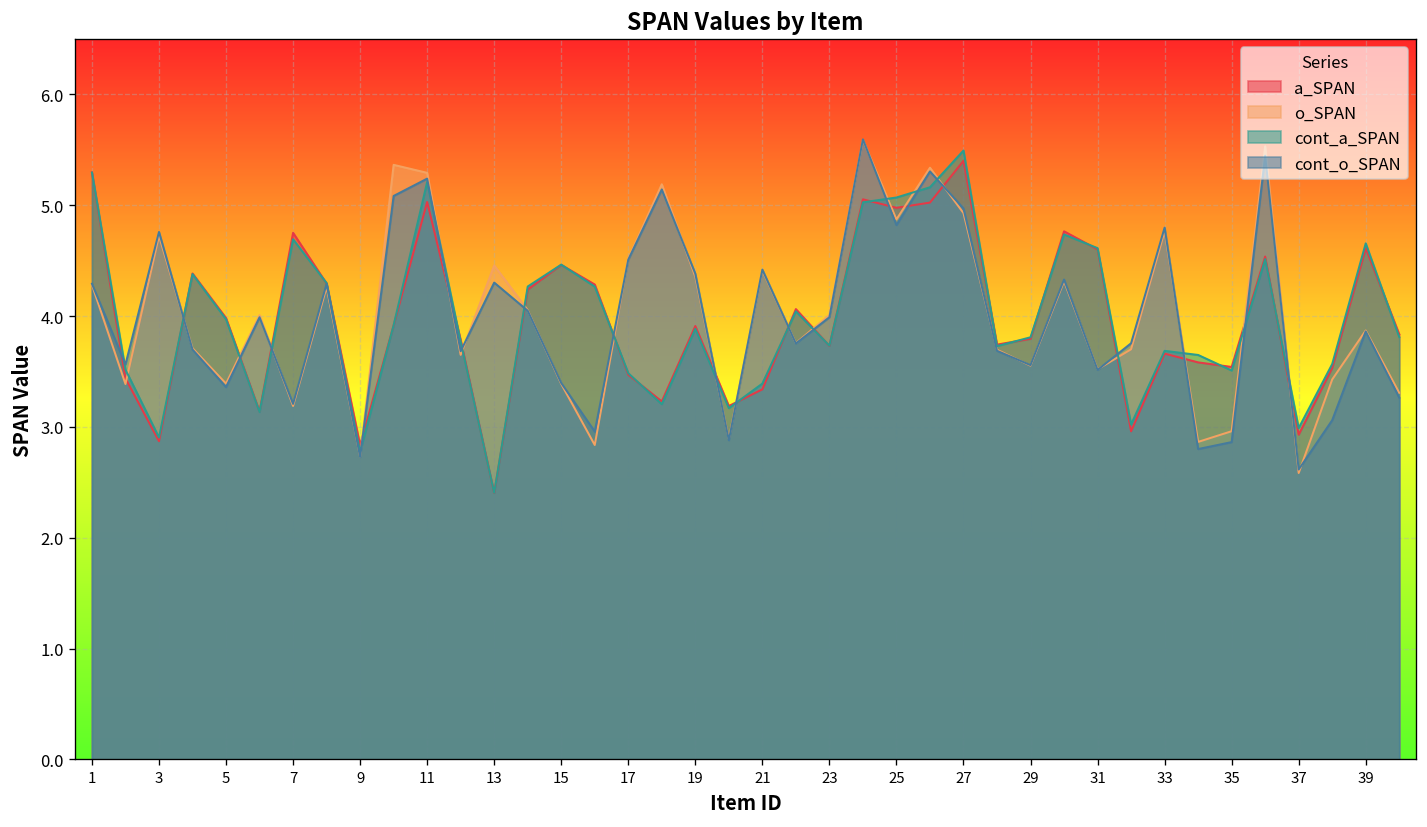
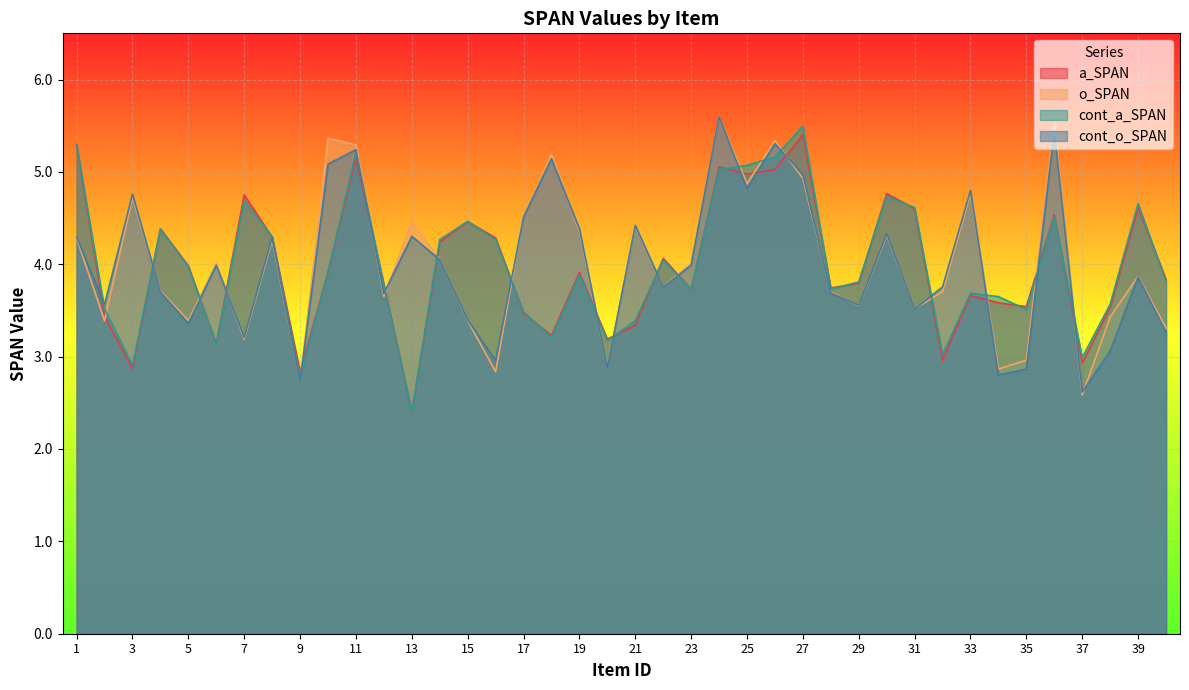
a_SPAN, 11: 5.0 -> 5.2
